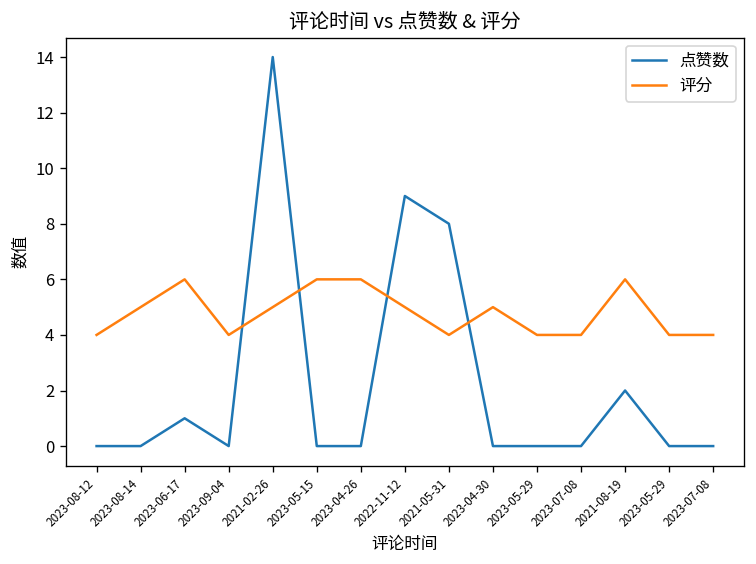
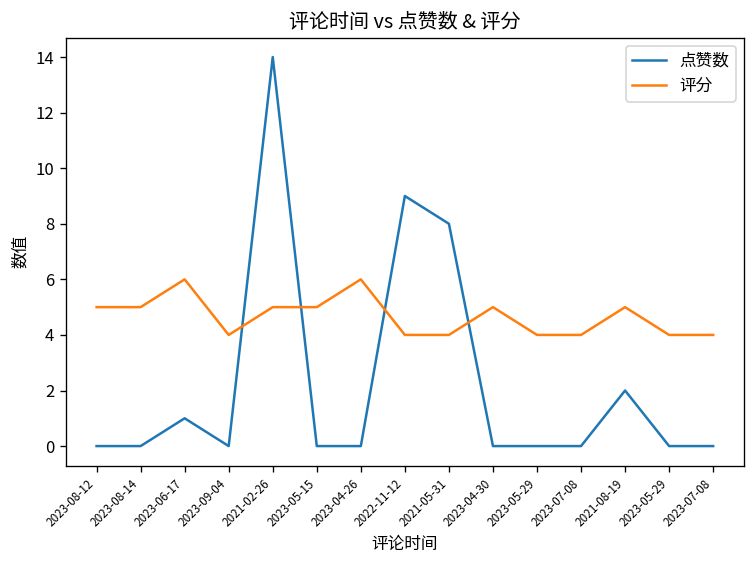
评分, 2023-08-12: 4 -> 5
评分, 2023-05-15: 6 -> 5
评分, 2022-11-12: 5 -> 4
评分, 2021-08-19: 6 -> 5
